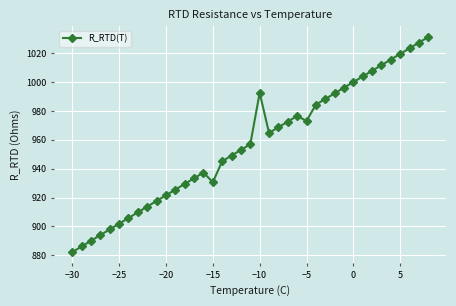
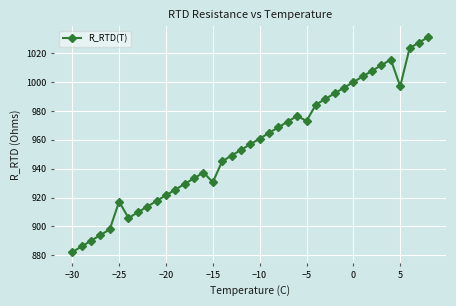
−25: 902 -> 917
−10: 993 -> 961
5: 1020 -> 997
